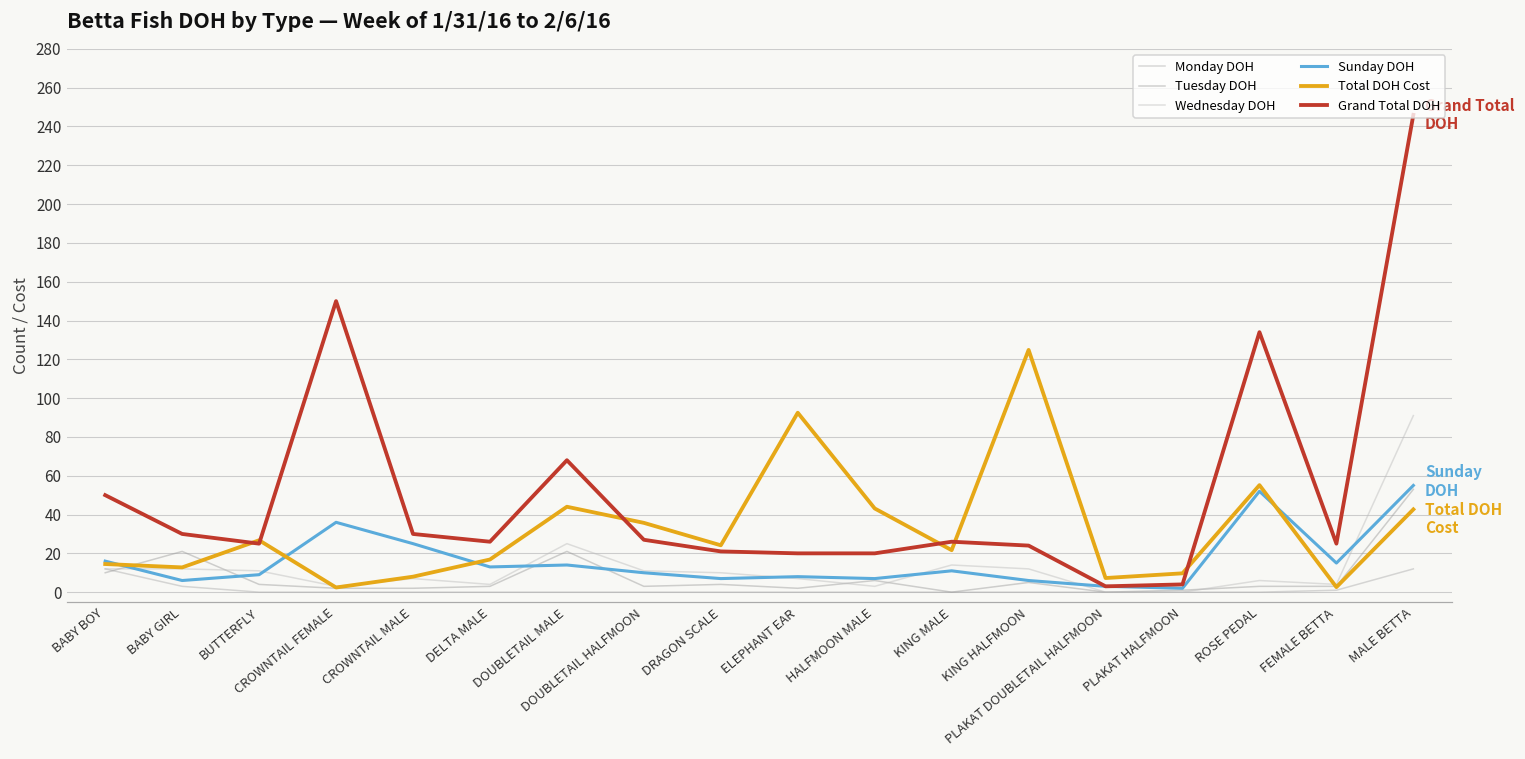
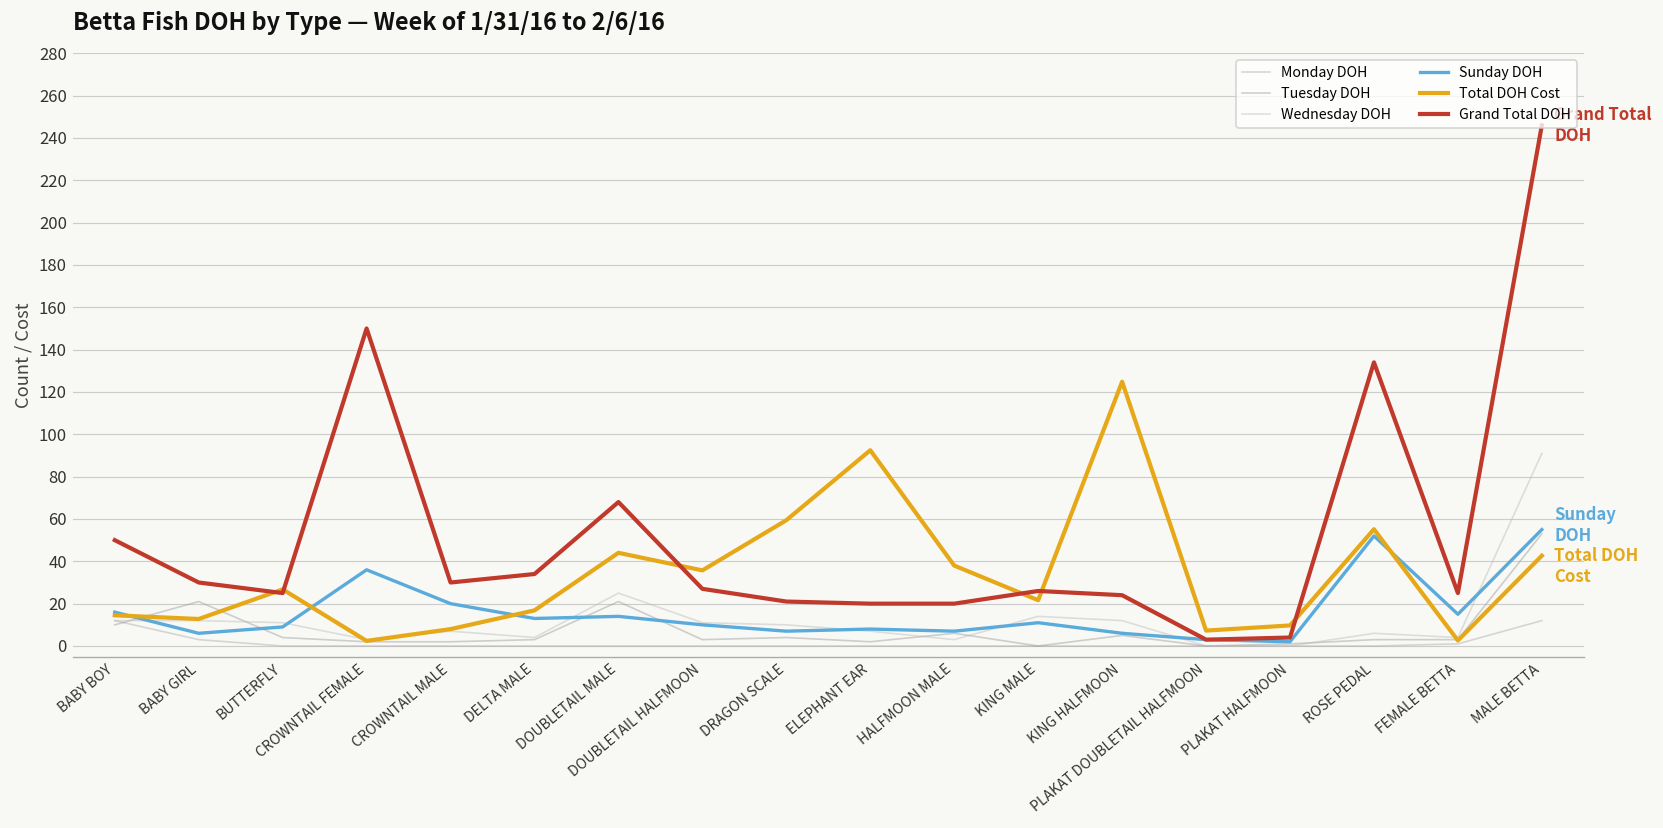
Sunday DOH, CROWNTAIL MALE: 25 -> 20
Grand Total DOH, DELTA MALE: 26 -> 34
Total DOH Cost, DRAGON SCALE: 24 -> 59
Total DOH Cost, HALFMOON MALE: 43 -> 38
